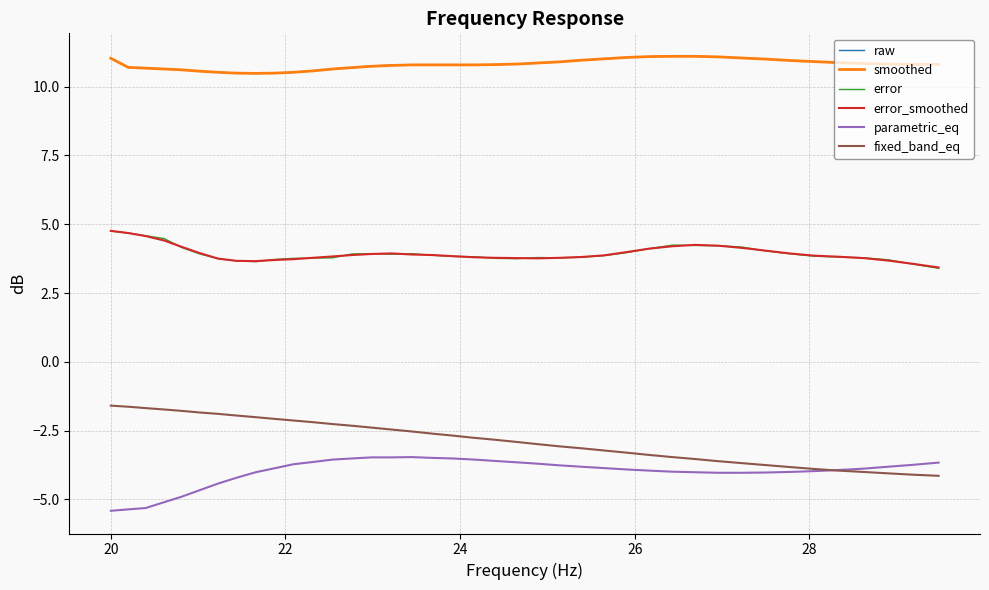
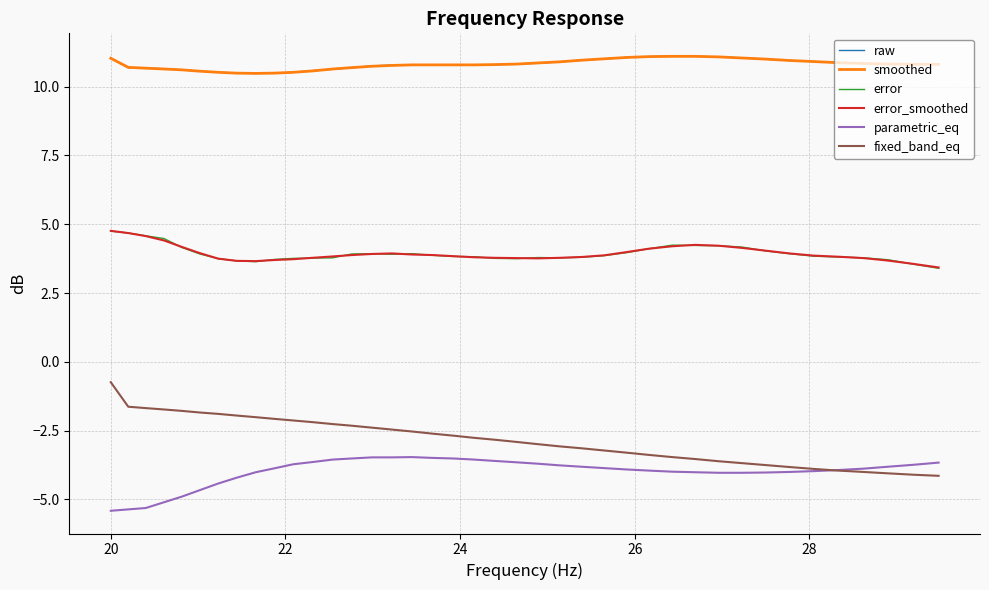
fixed_band_eq, 20: -1.6 -> -0.7
